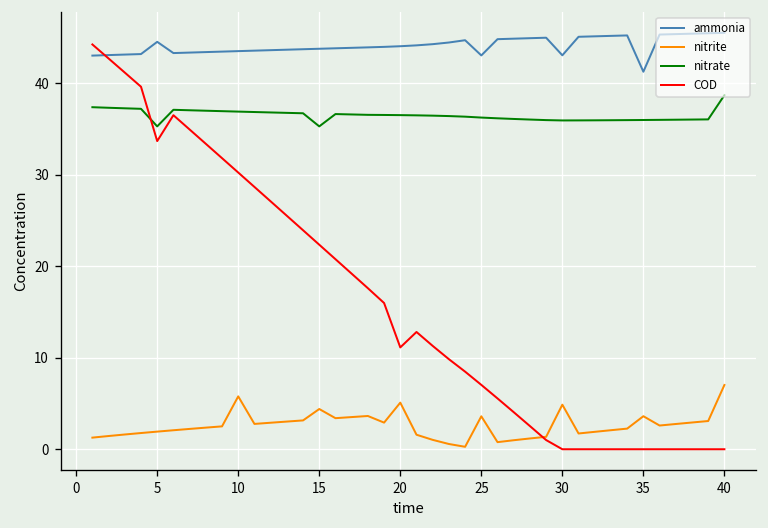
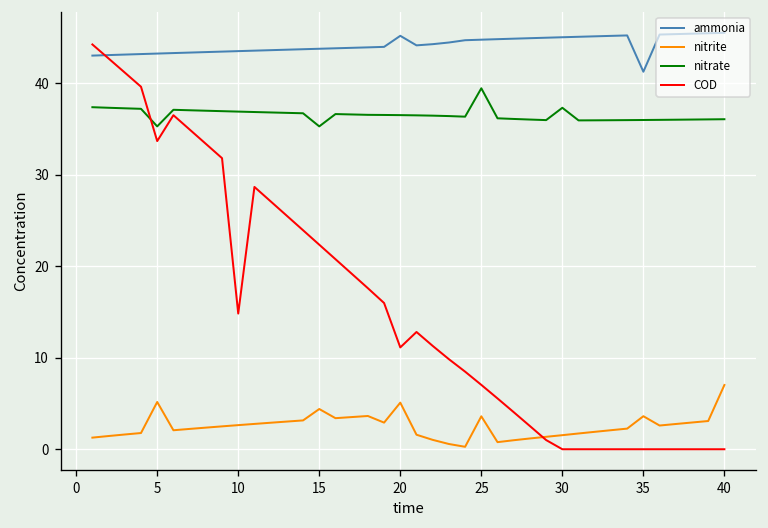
ammonia, 5: 45 -> 43
nitrite, 5: 2 -> 5
nitrite, 10: 6 -> 3
COD, 10: 30 -> 15
ammonia, 20: 44 -> 45
ammonia, 25: 43 -> 45
nitrate, 25: 36 -> 39
ammonia, 30: 43 -> 45
nitrite, 30: 5 -> 2
nitrate, 30: 36 -> 37
nitrate, 40: 39 -> 36
